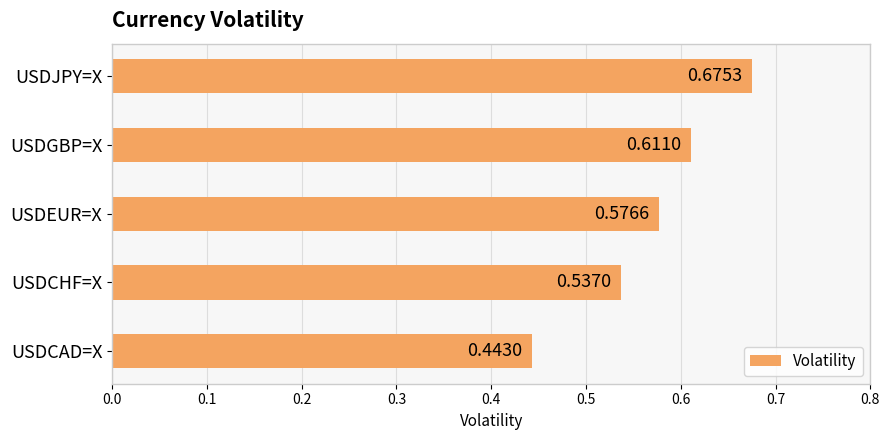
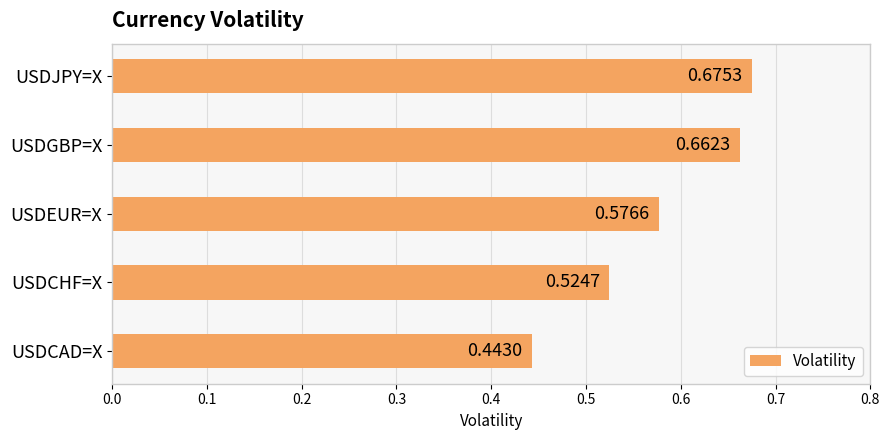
USDGBP=X: 0.6110 -> 0.6623
USDCHF=X: 0.5370 -> 0.5247
